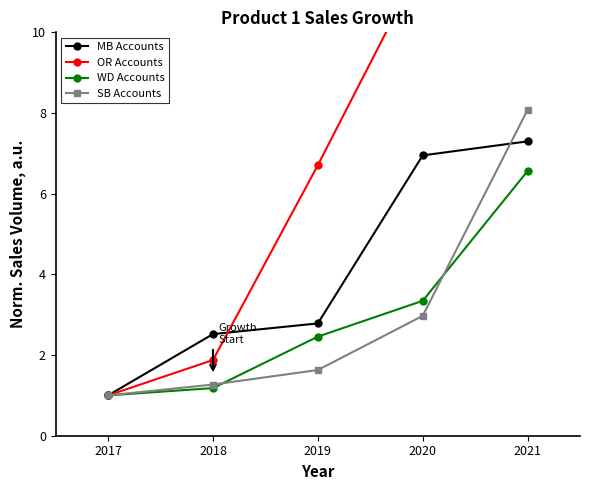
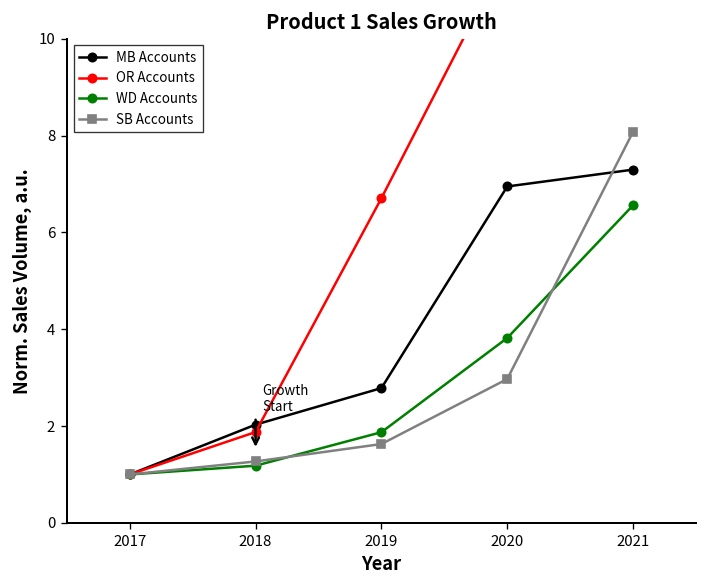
MB Accounts, 2018: 2.5 -> 2.0
WD Accounts, 2019: 2.5 -> 1.9
WD Accounts, 2020: 3.3 -> 3.8
